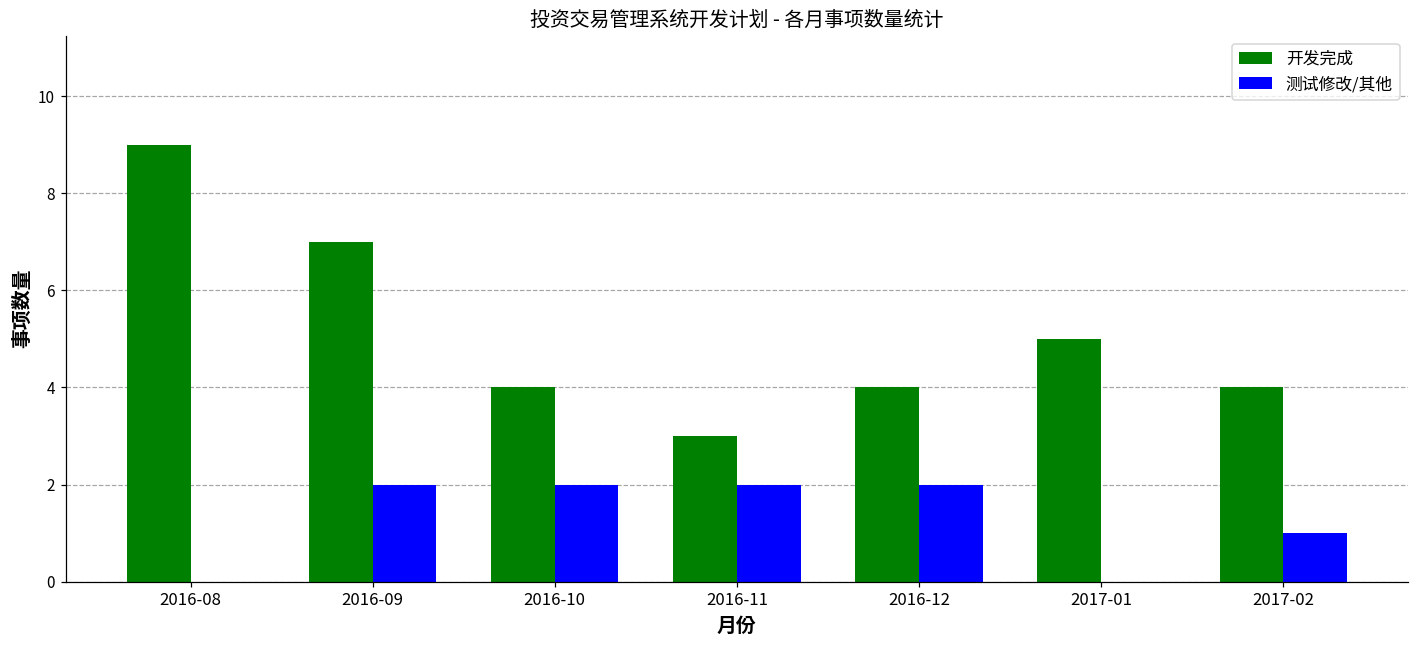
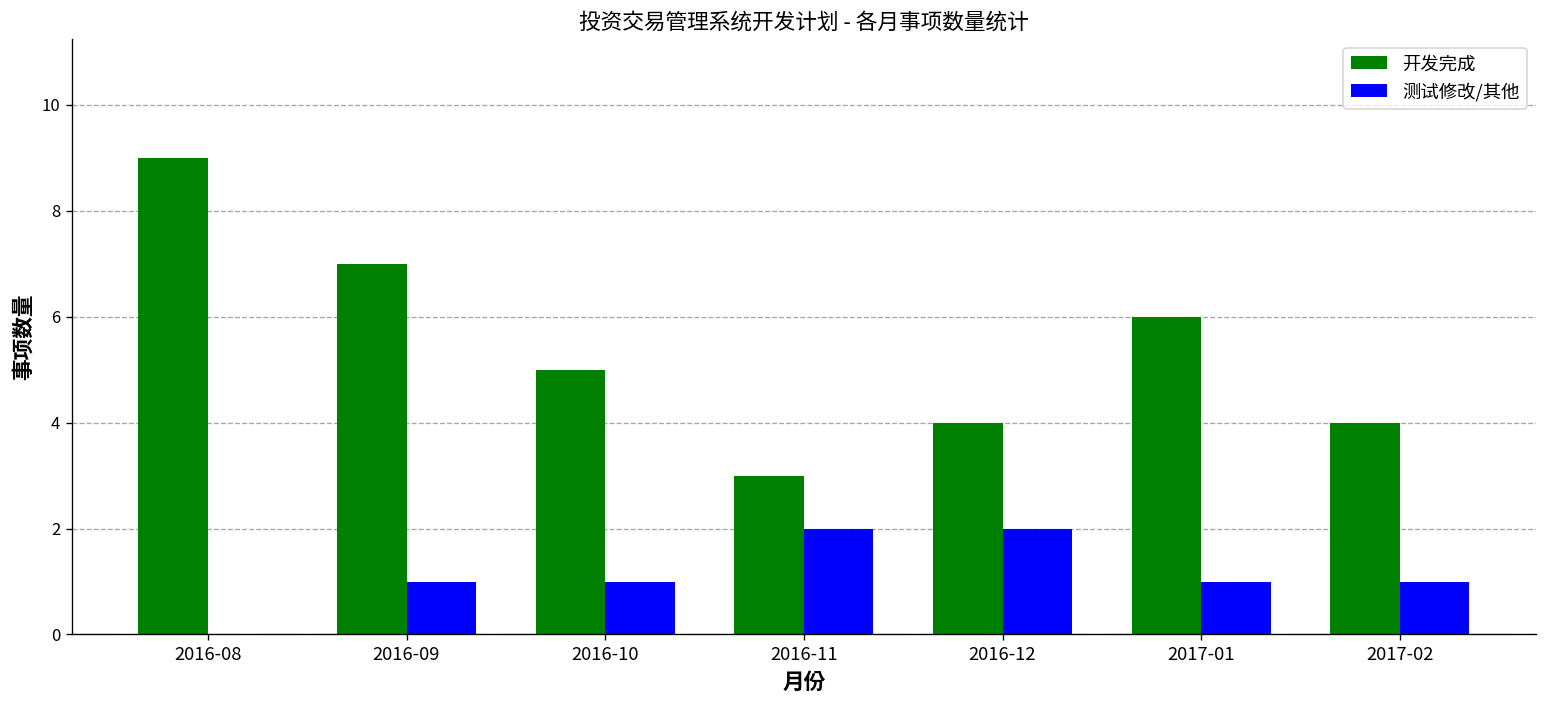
测试修改/其他, 2016-09: 2 -> 1
开发完成, 2016-10: 4 -> 5
测试修改/其他, 2016-10: 2 -> 1
开发完成, 2017-01: 5 -> 6
测试修改/其他, 2017-01: 0 -> 1
